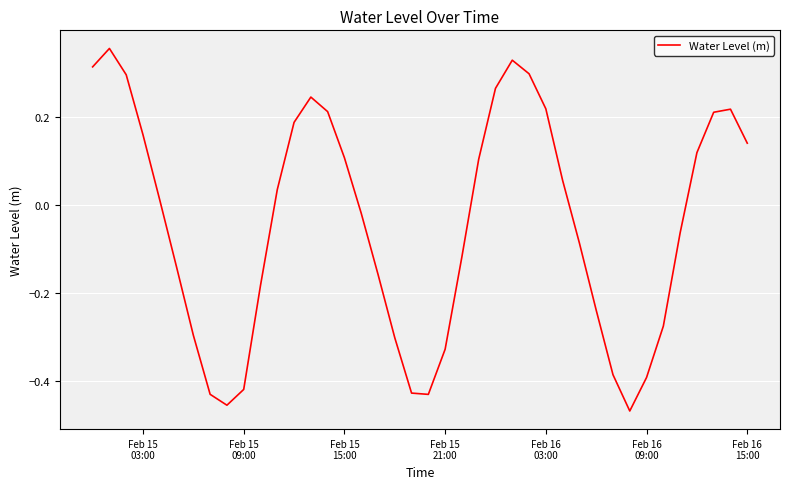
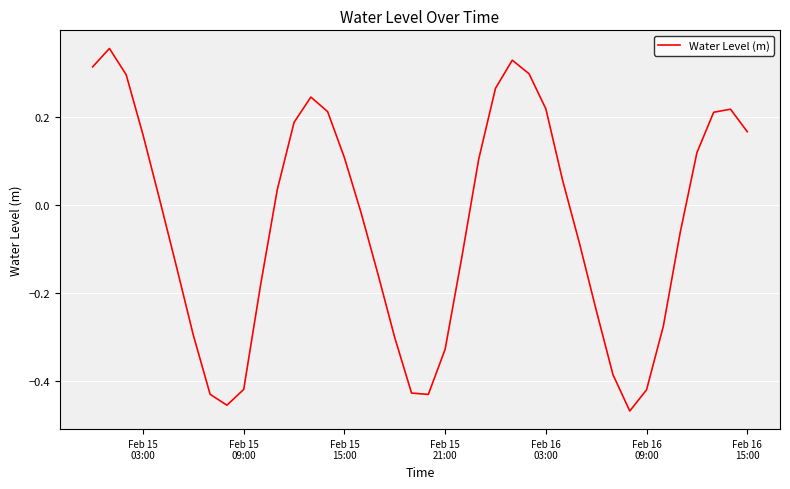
Feb 16 09:00: -0.39 -> -0.42
Feb 16 15:00: 0.14 -> 0.17
